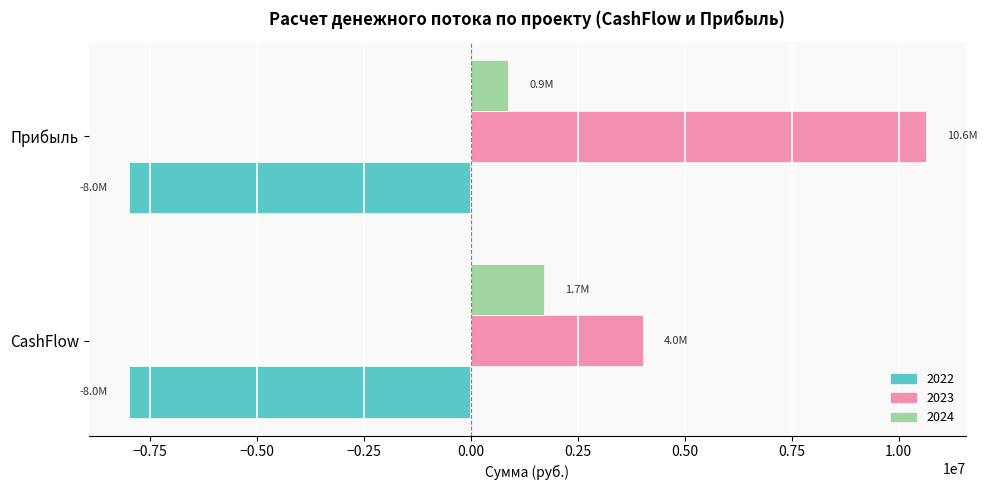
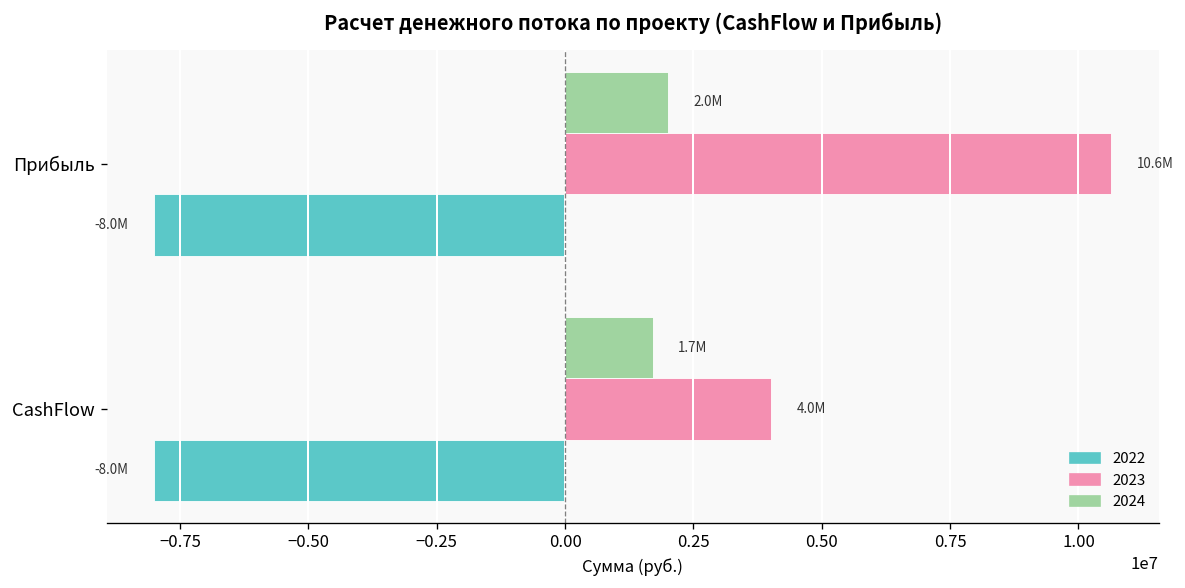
2024, Прибыль: 0.9M -> 2.0M
